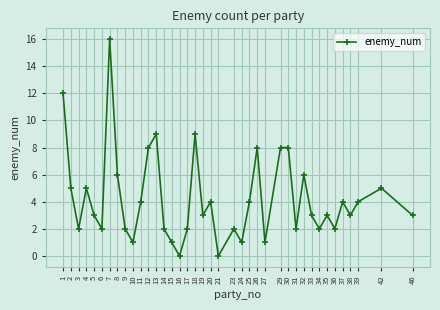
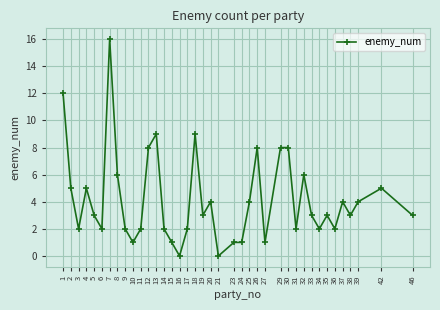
11: 4 -> 2
23: 2 -> 1
